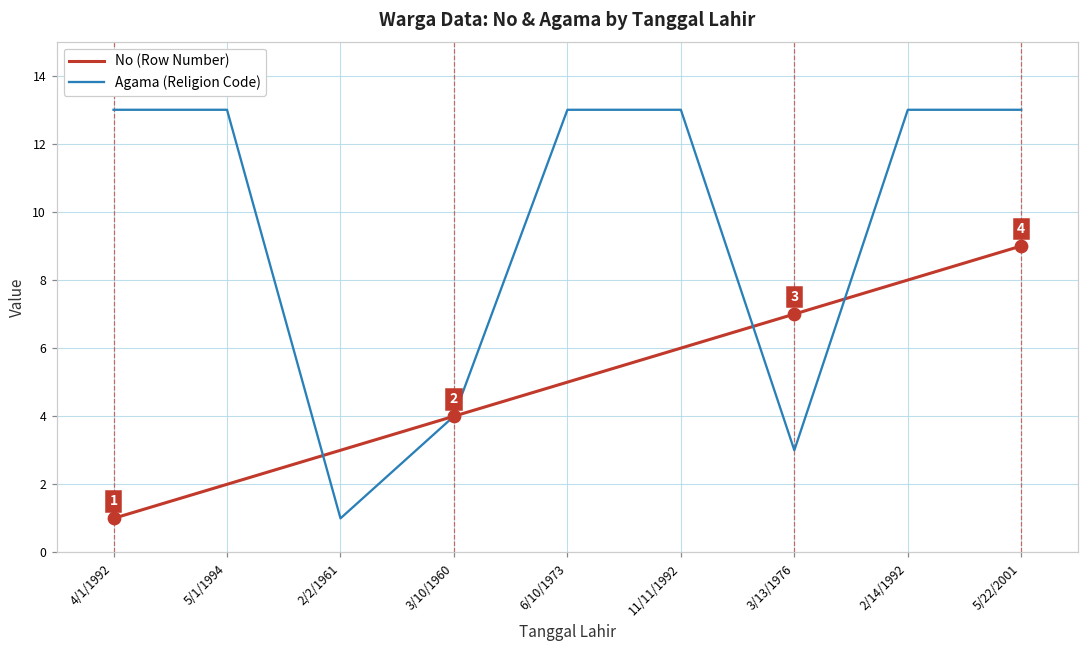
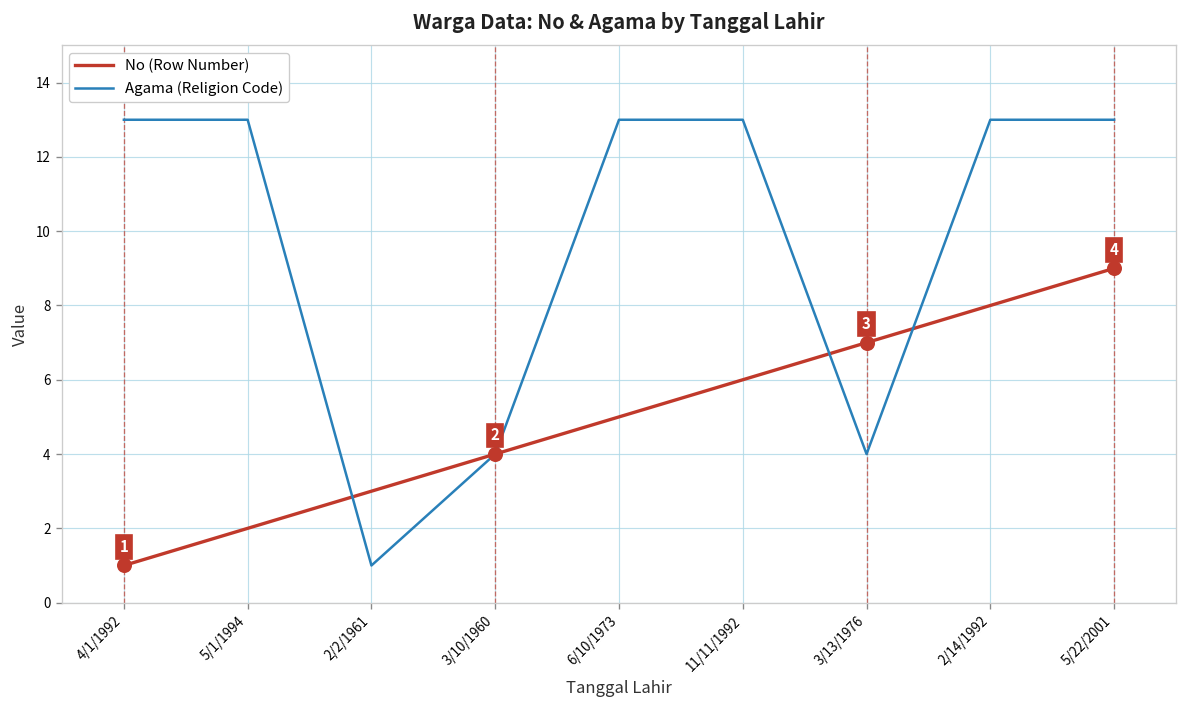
Agama (Religion Code), 3/13/1976: 3 -> 4
